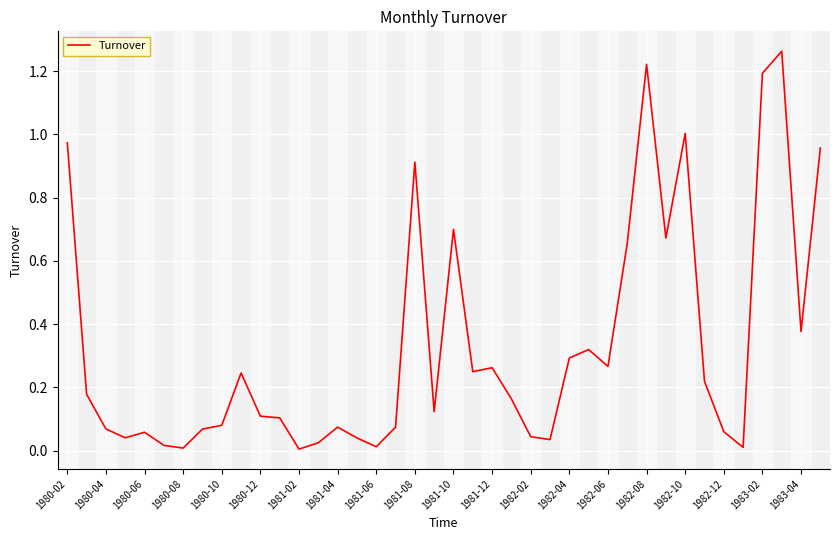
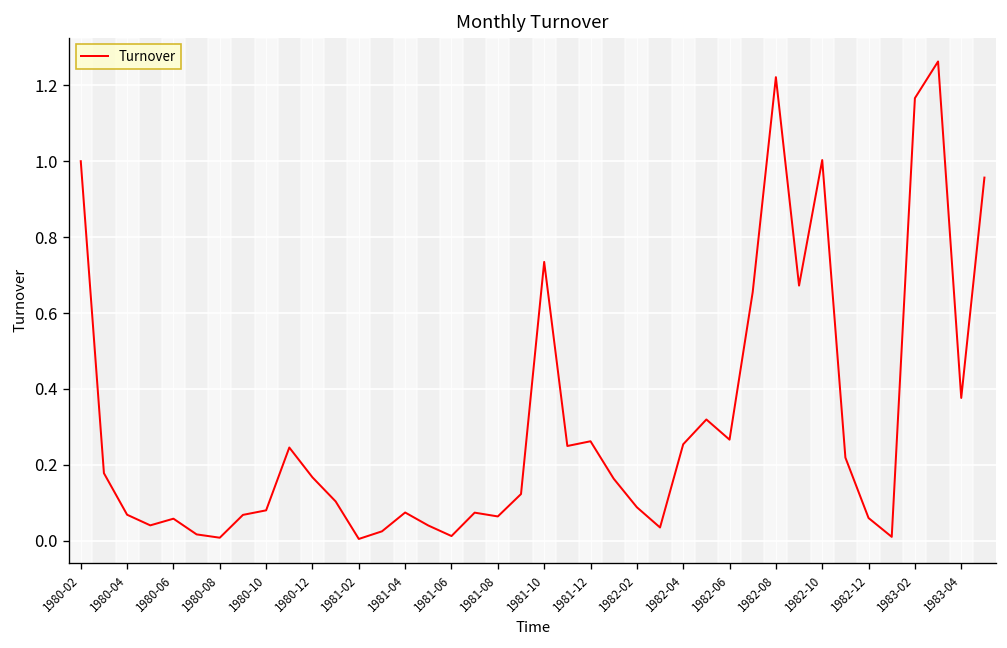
1980-02: 0.97 -> 1.00
1980-12: 0.11 -> 0.17
1981-08: 0.91 -> 0.06
1981-10: 0.70 -> 0.73
1982-02: 0.04 -> 0.09
1982-04: 0.29 -> 0.25
1983-02: 1.19 -> 1.17
